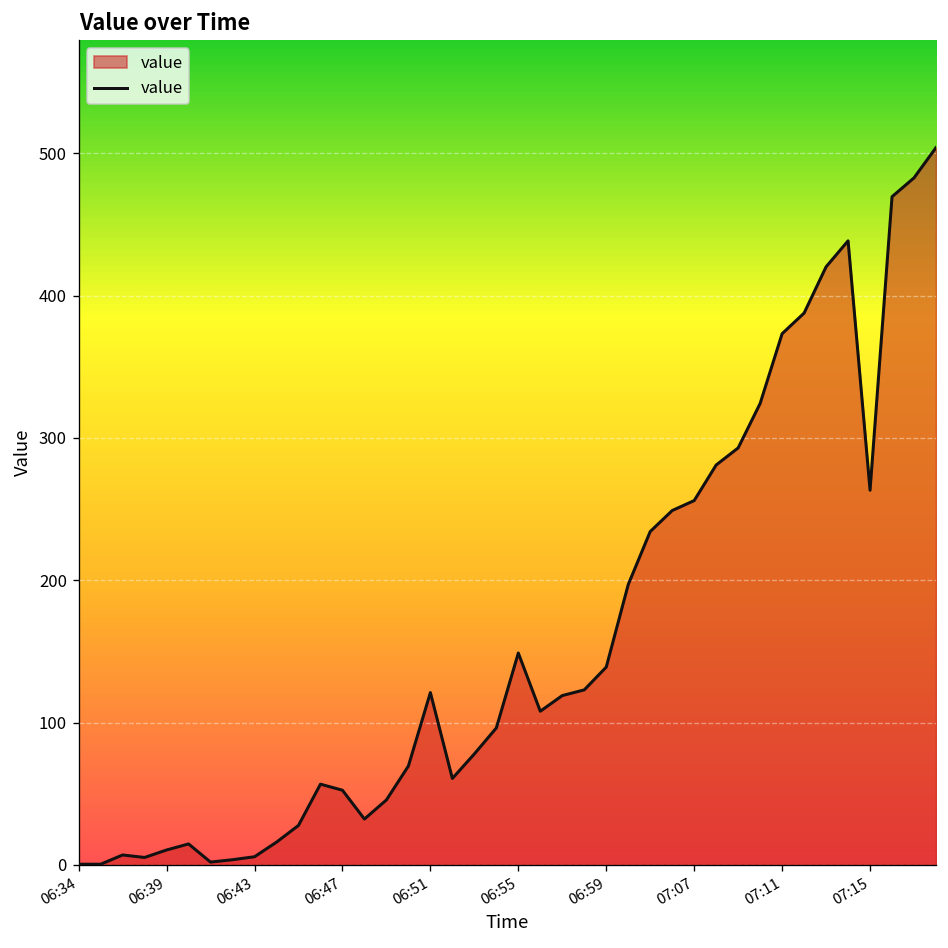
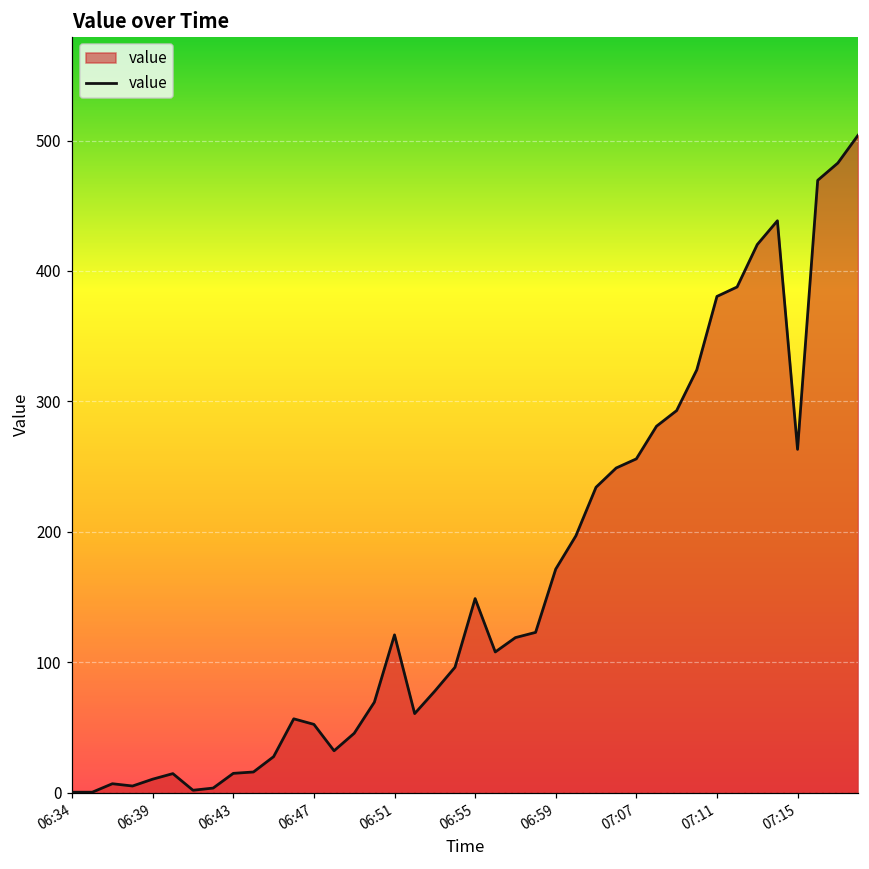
06:43: 6 -> 15
06:59: 139 -> 172
07:11: 373 -> 381
